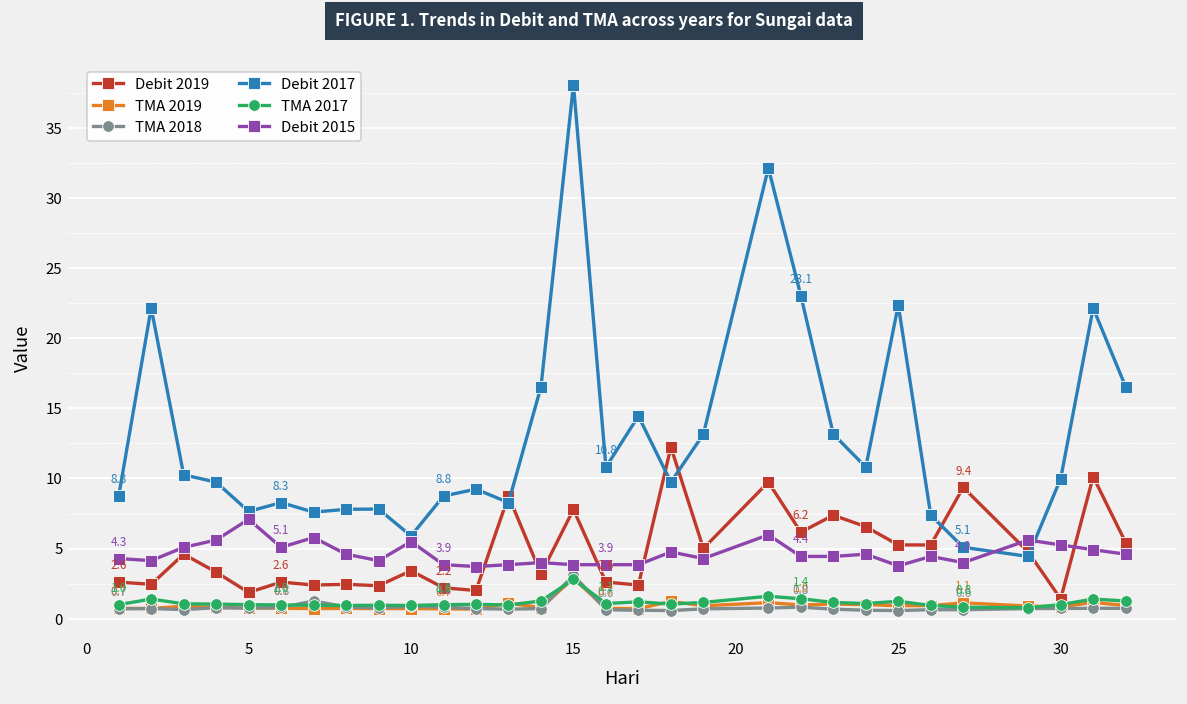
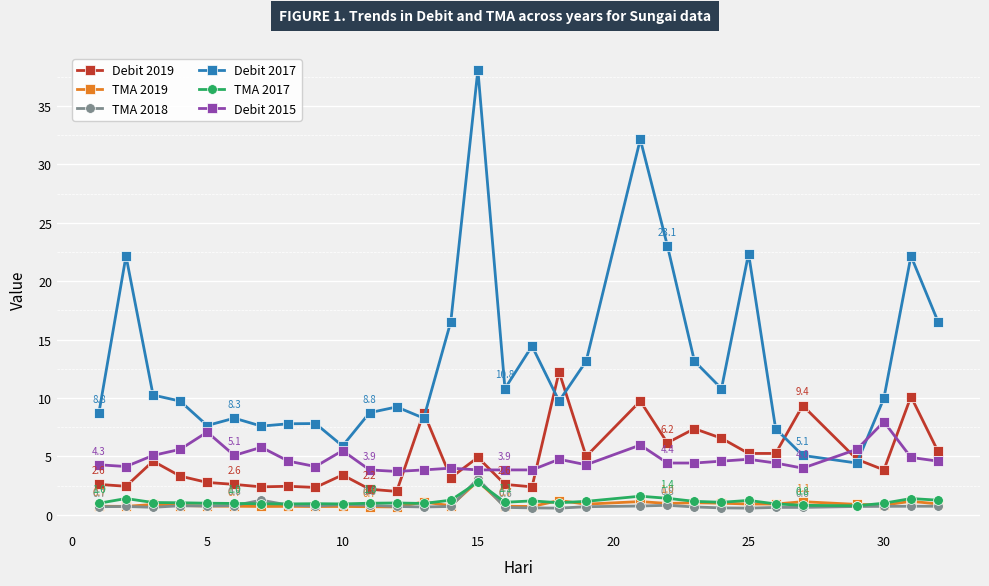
Debit 2019, 5: 1.9 -> 2.8
Debit 2019, 15: 7.8 -> 4.9
Debit 2015, 25: 3.8 -> 4.8
Debit 2019, 30: 1.4 -> 3.9
Debit 2015, 30: 5.3 -> 8.0
